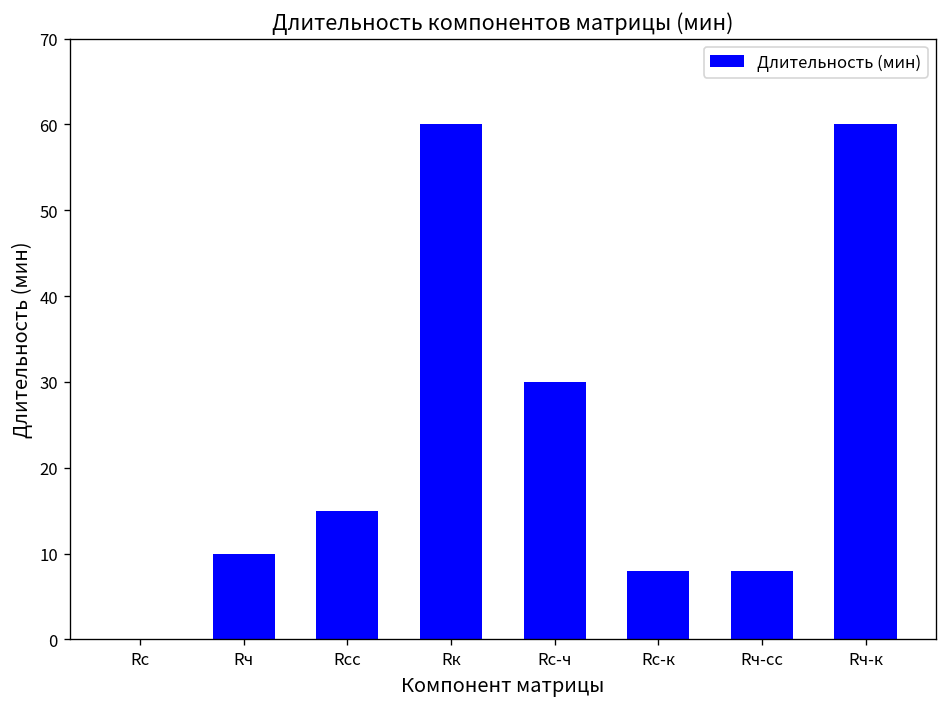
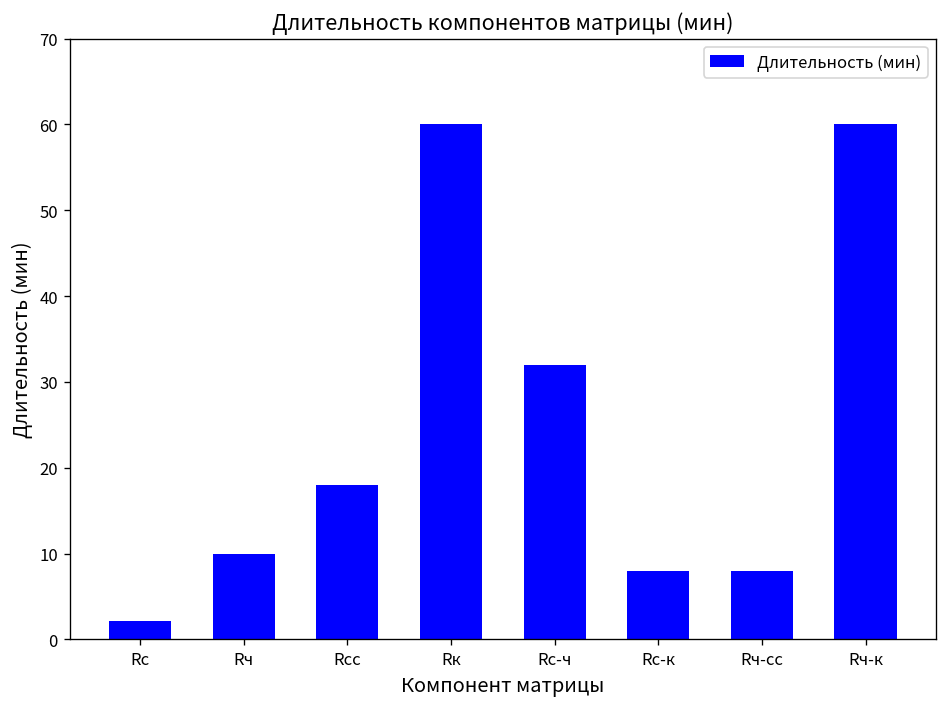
Rc: 0 -> 2
Rсс: 15 -> 18
Rc-ч: 30 -> 32
